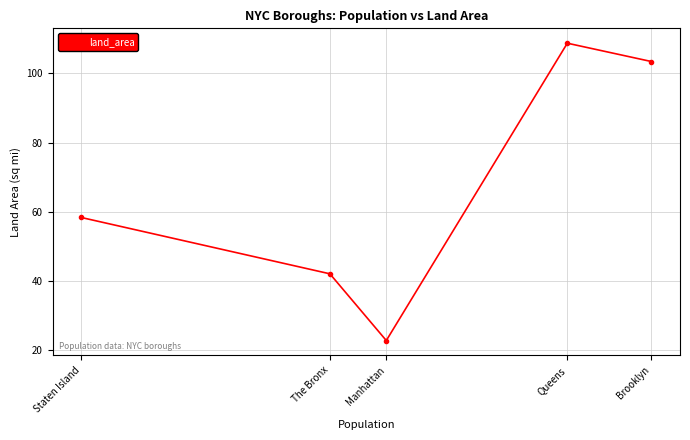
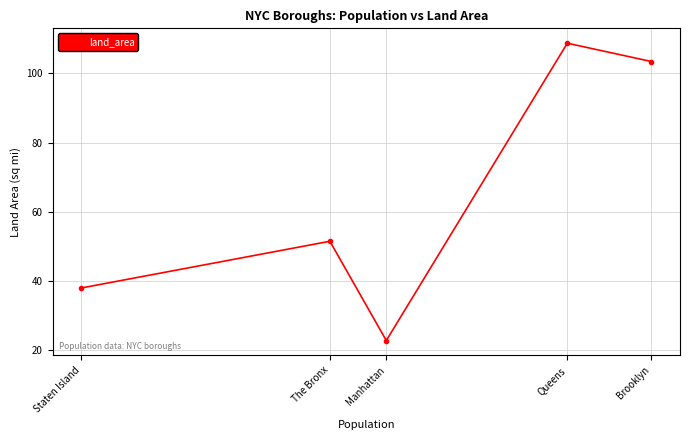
Staten Island: 58 -> 38
The Bronx: 42 -> 52
